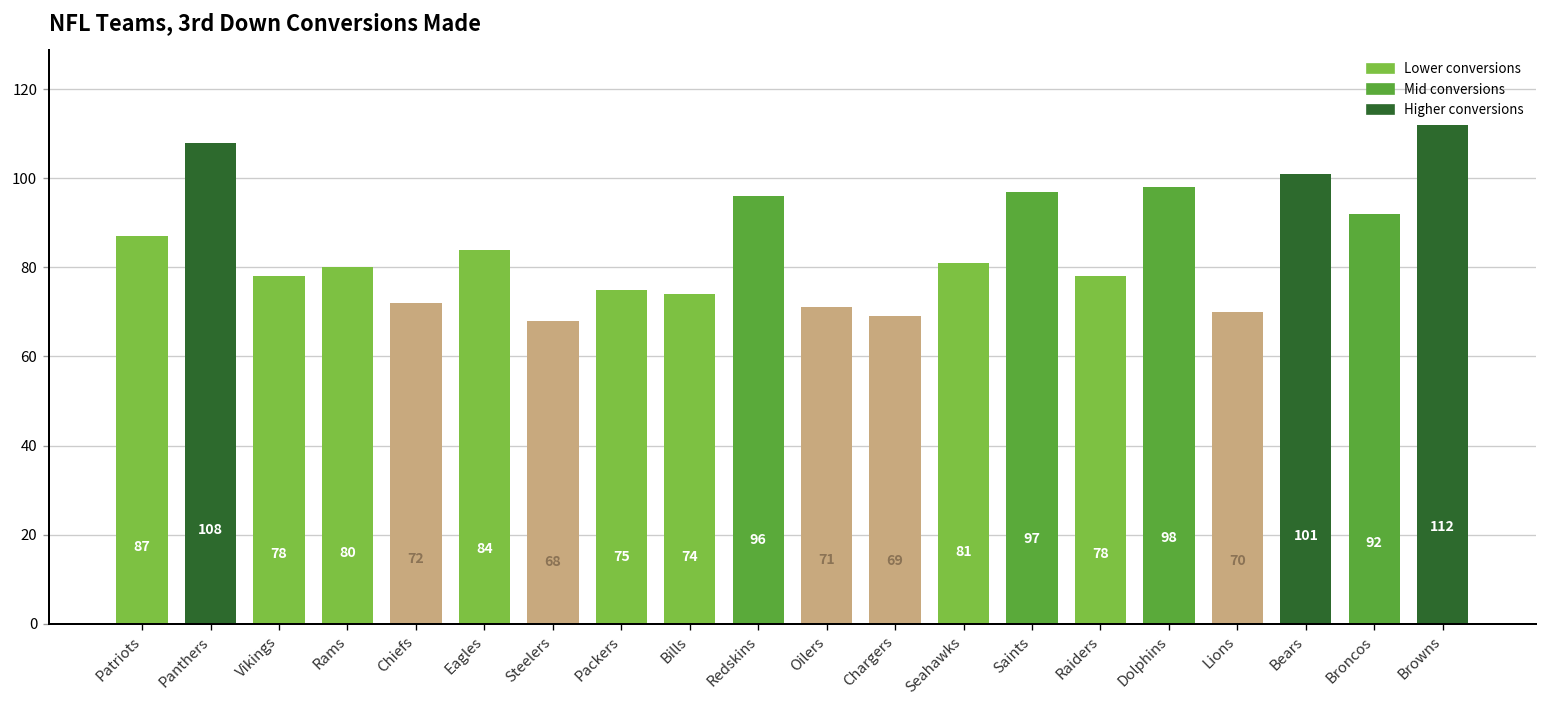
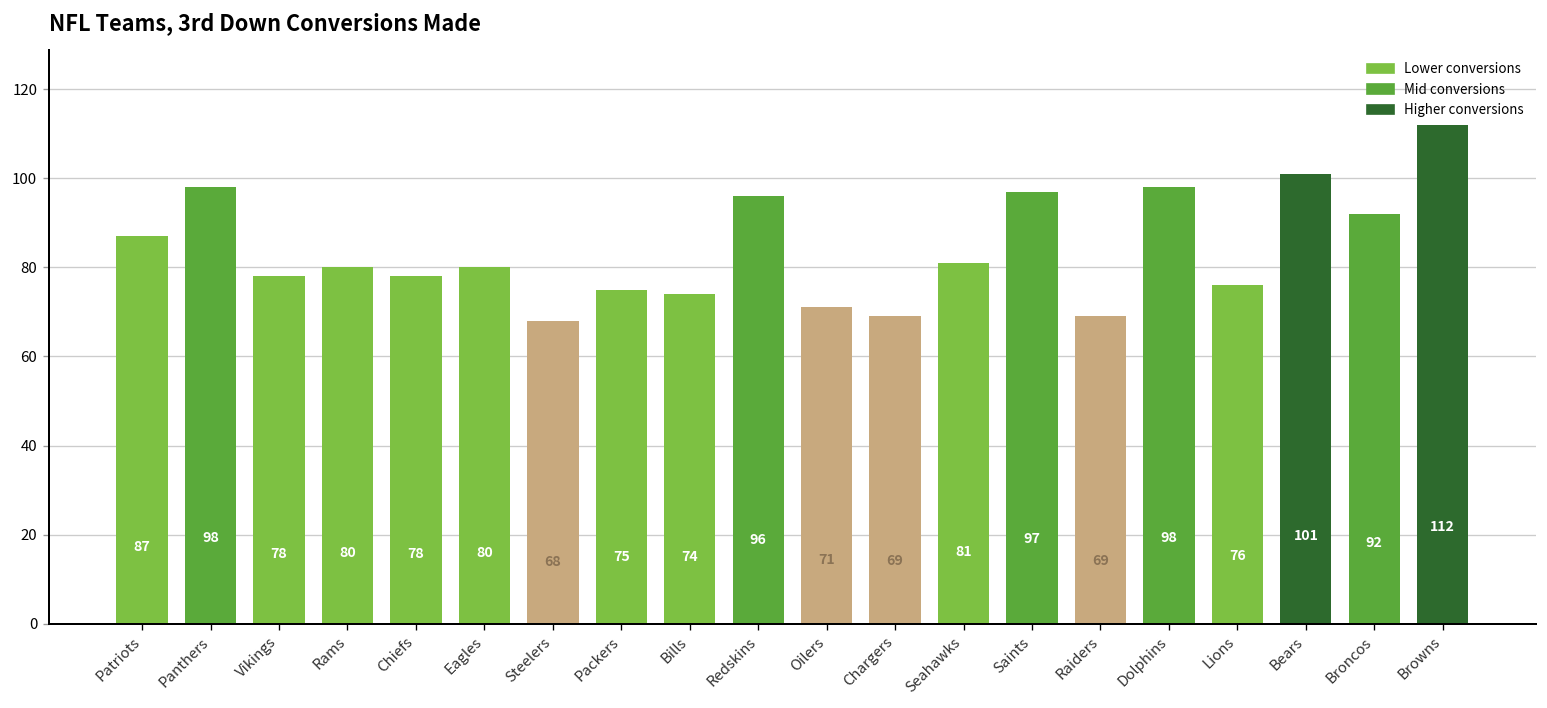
Panthers: 108 -> 98
Chiefs: 72 -> 78
Eagles: 84 -> 80
Raiders: 78 -> 69
Lions: 70 -> 76
